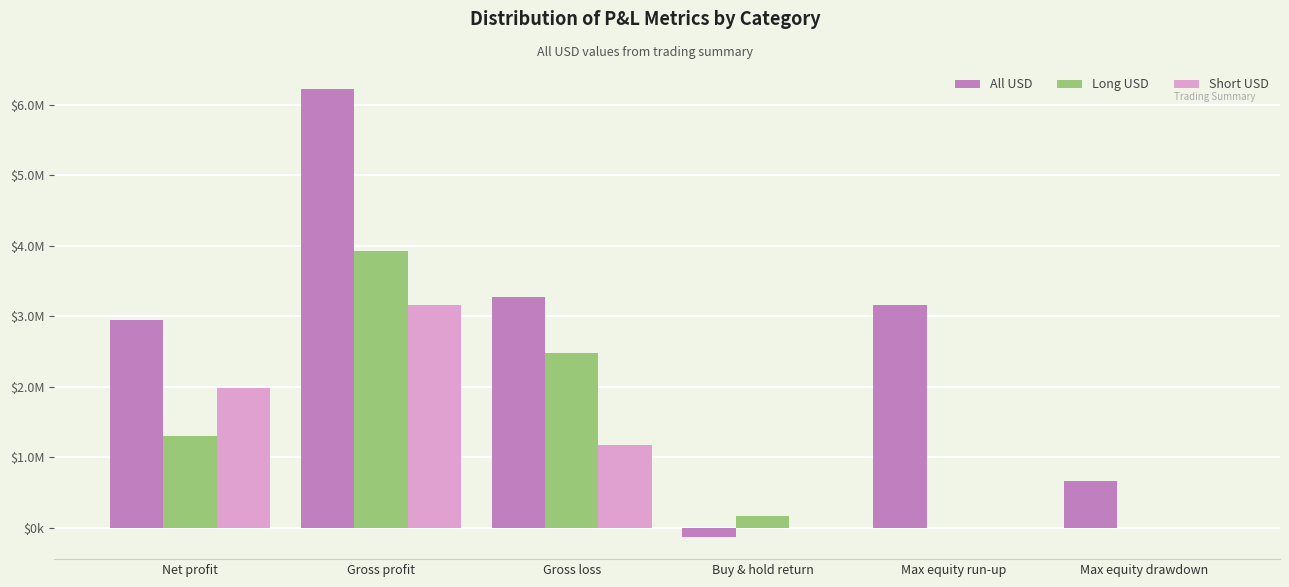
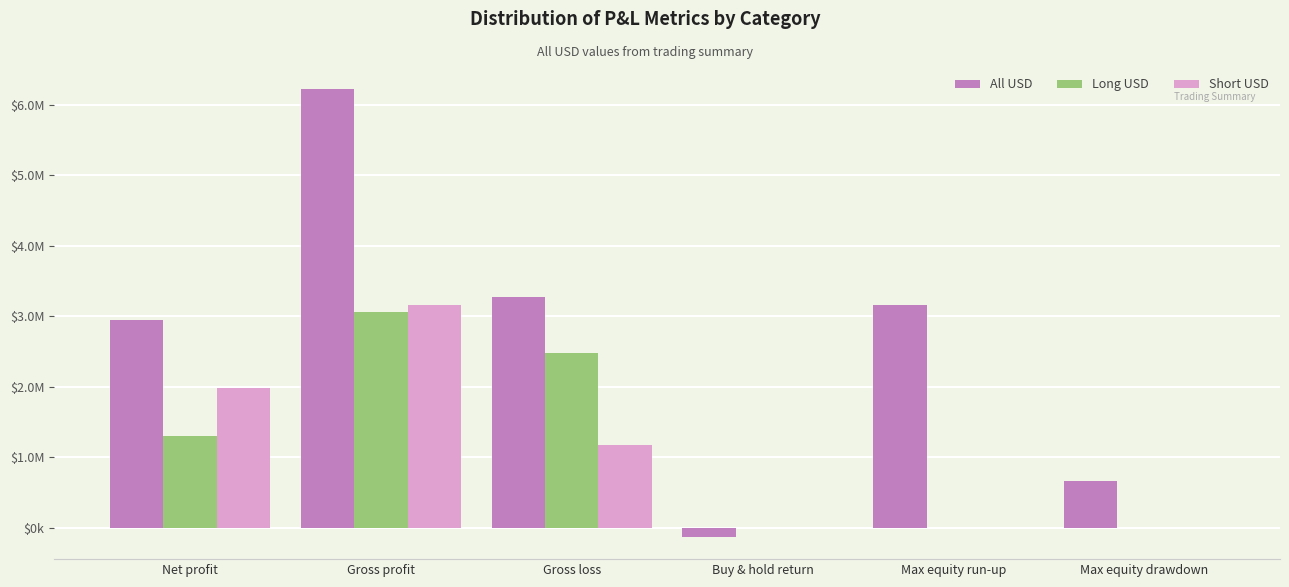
Long USD, Gross profit: $3900000 -> $3100000
Long USD, Buy & hold return: $200000 -> $0
